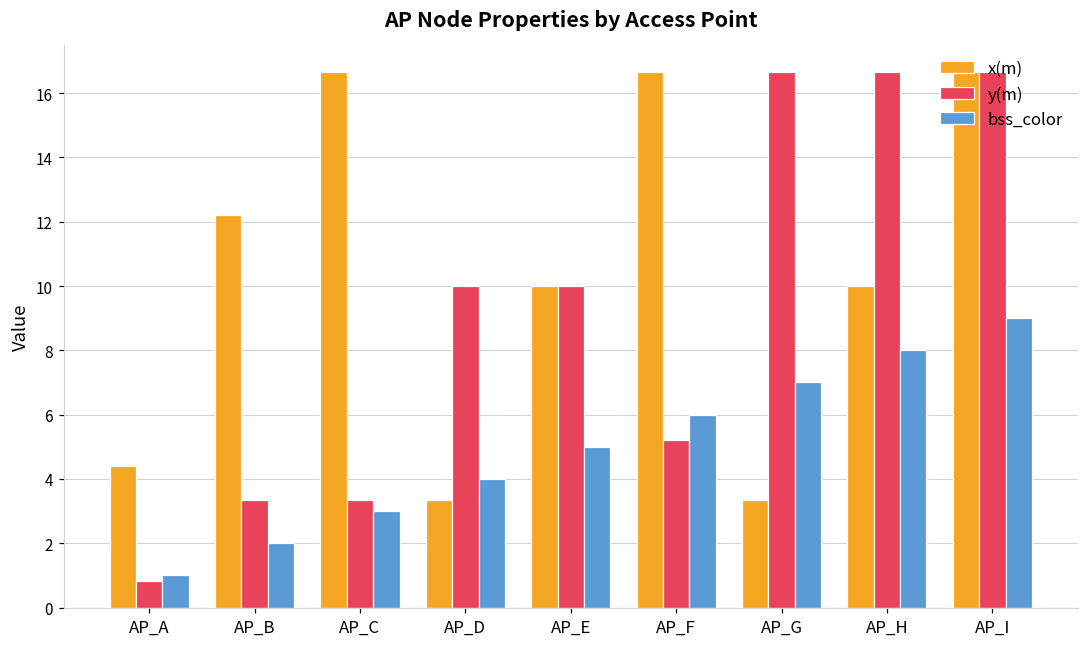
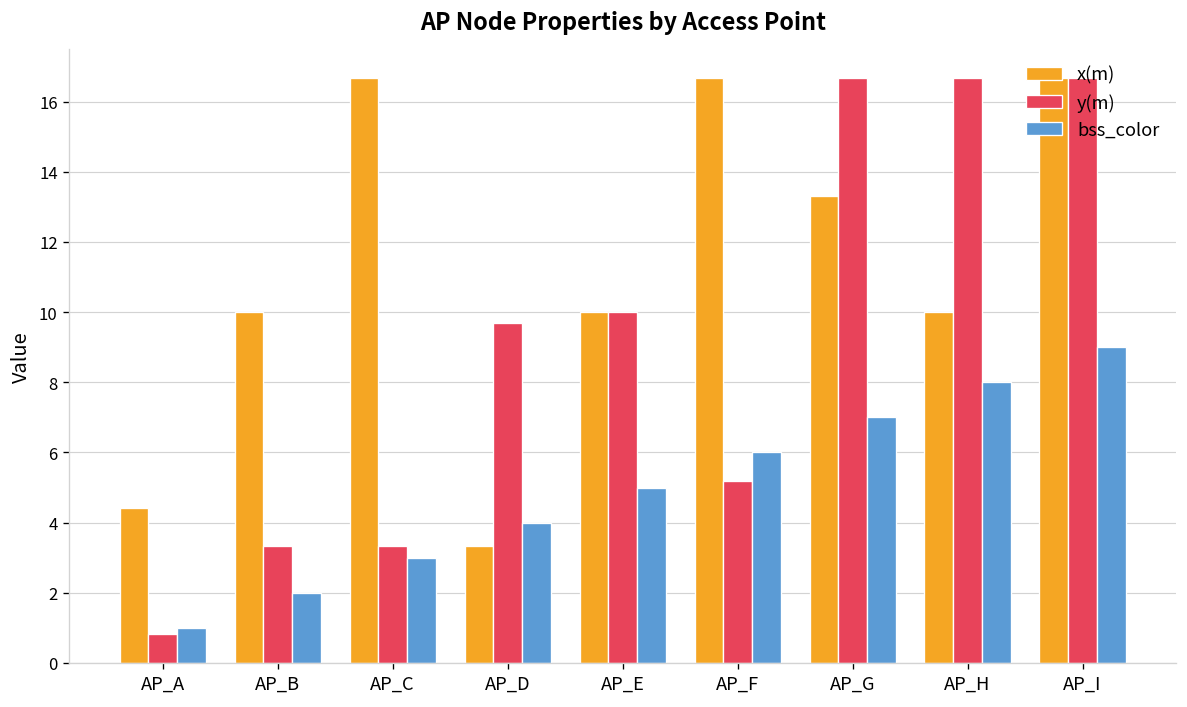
x(m), AP_B: 12.2 -> 10.0
y(m), AP_D: 10.0 -> 9.7
x(m), AP_G: 3.3 -> 13.3
